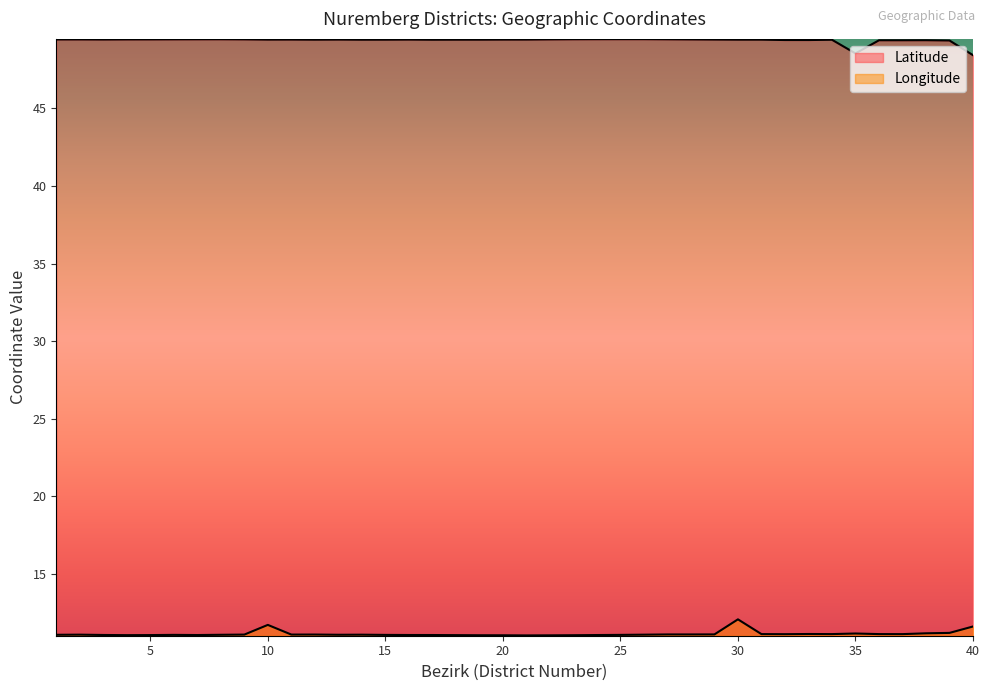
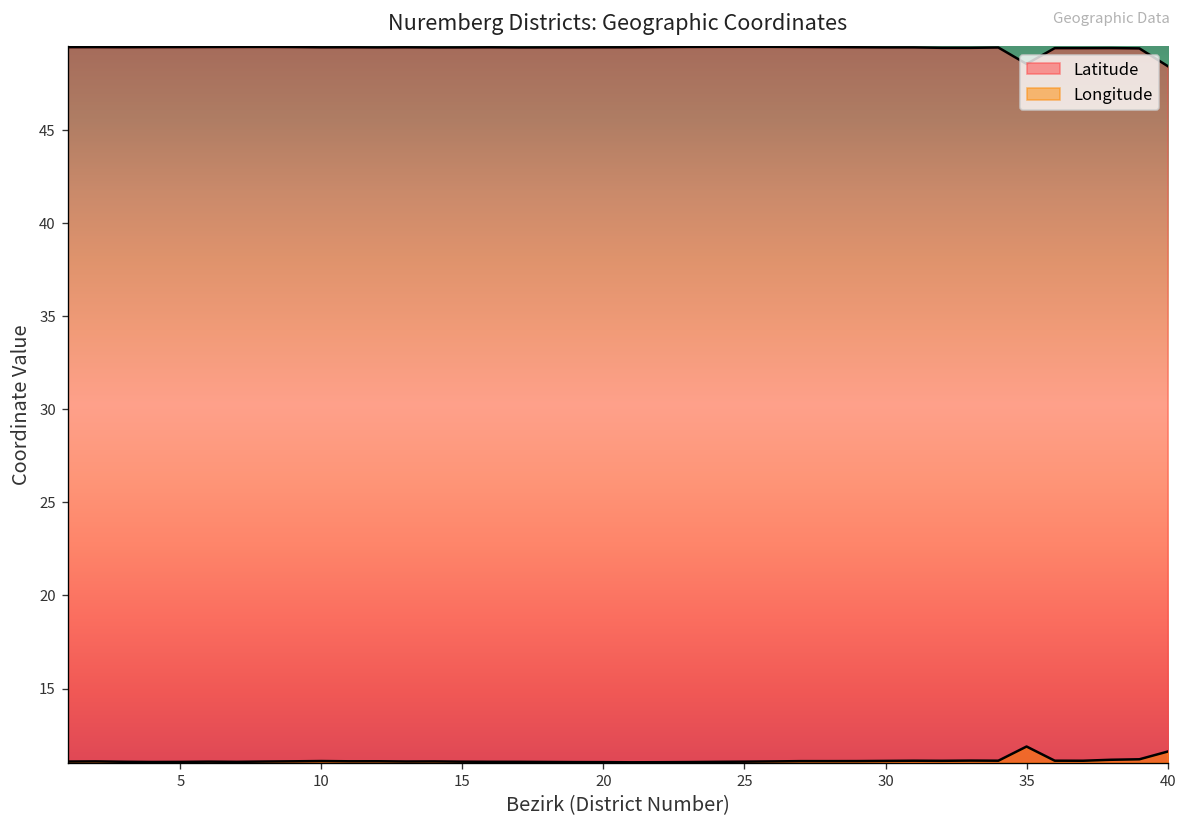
Longitude, 10: 11.7 -> 11.1
Longitude, 30: 12.1 -> 11.1
Longitude, 35: 11.2 -> 11.9
